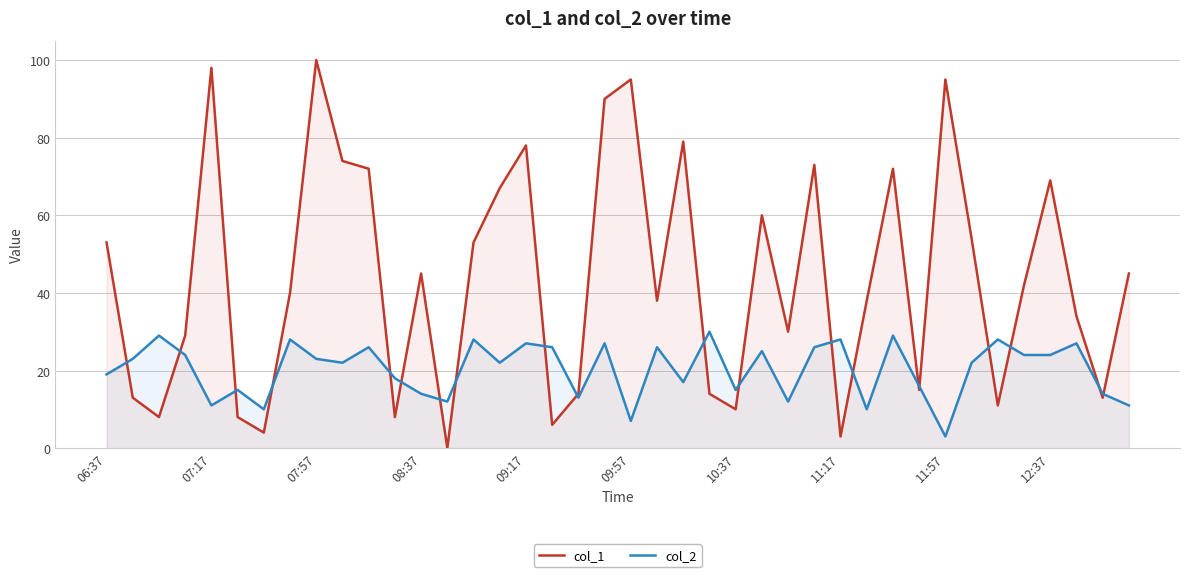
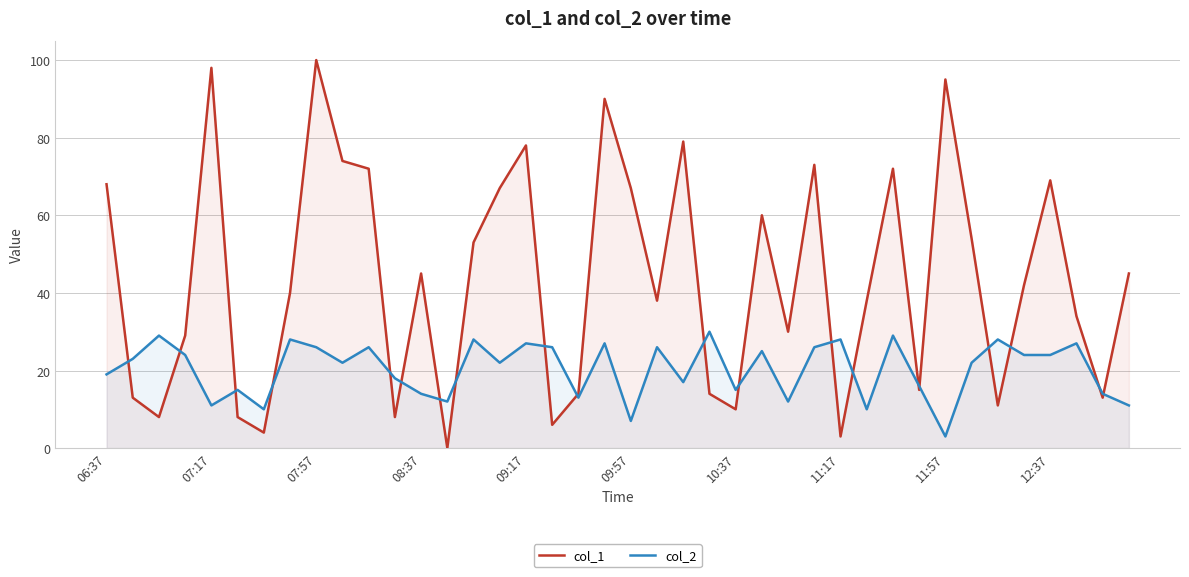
col_1, 06:37: 53 -> 68
col_2, 07:57: 23 -> 26
col_1, 09:57: 95 -> 67
